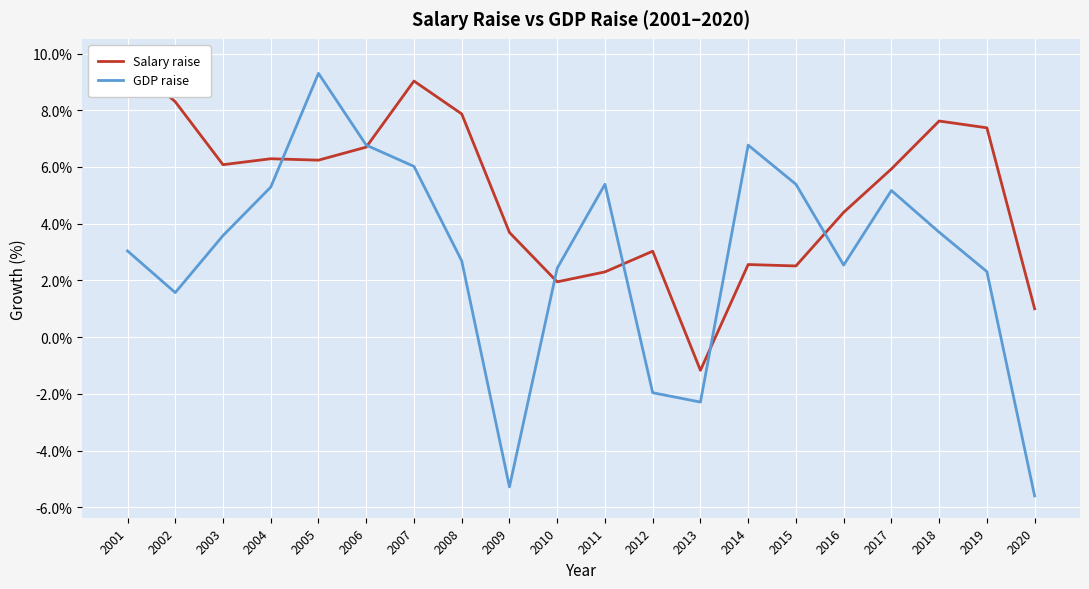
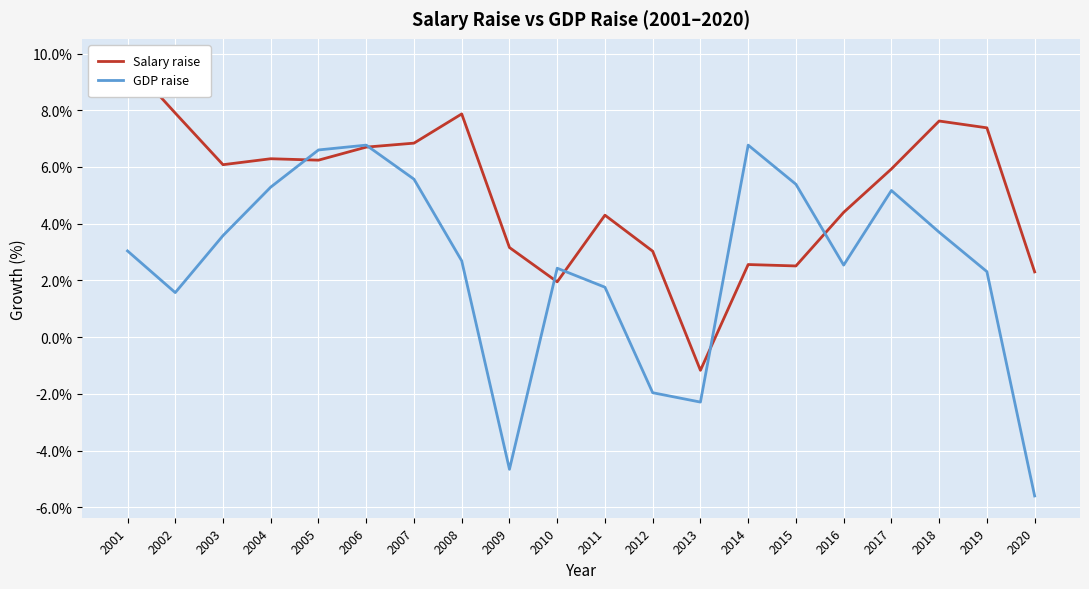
Salary raise, 2002: 8.3% -> 7.9%
GDP raise, 2005: 9.3% -> 6.6%
Salary raise, 2007: 9.0% -> 6.8%
GDP raise, 2007: 6.0% -> 5.6%
Salary raise, 2009: 3.7% -> 3.2%
GDP raise, 2009: -5.3% -> -4.7%
Salary raise, 2011: 2.3% -> 4.3%
GDP raise, 2011: 5.4% -> 1.8%
Salary raise, 2020: 1.0% -> 2.3%
